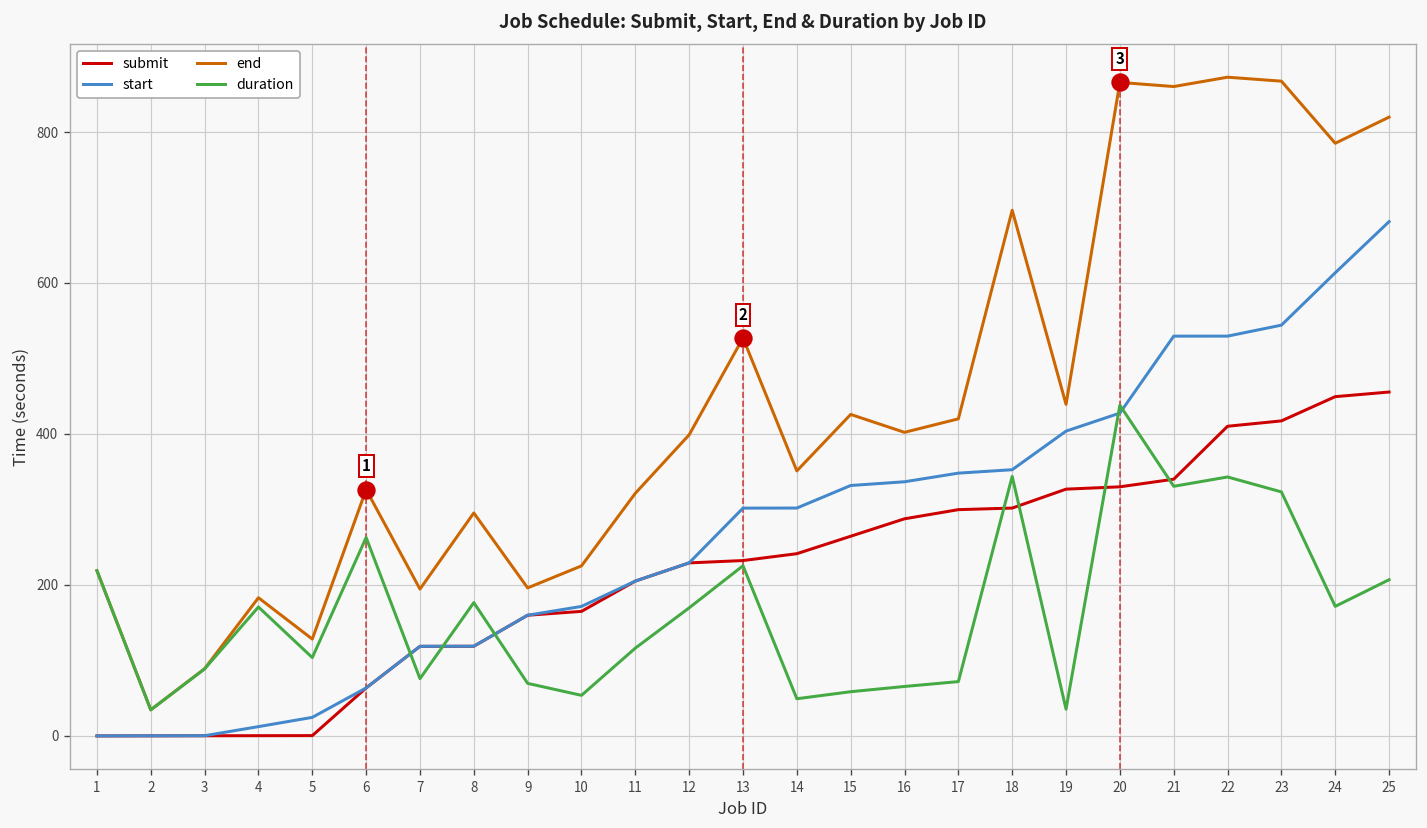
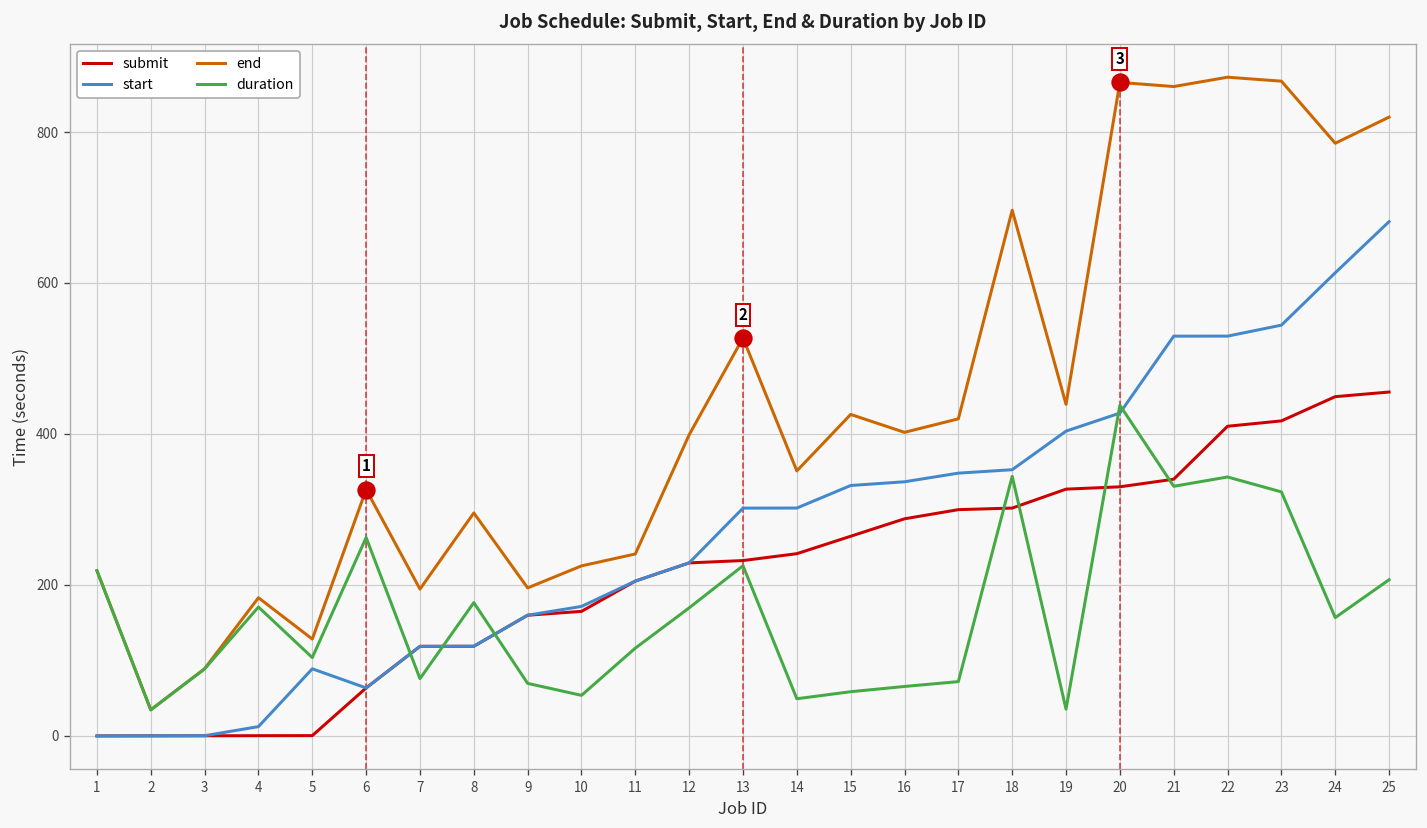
start, 5: 20 -> 90
end, 11: 320 -> 240
duration, 24: 170 -> 160
